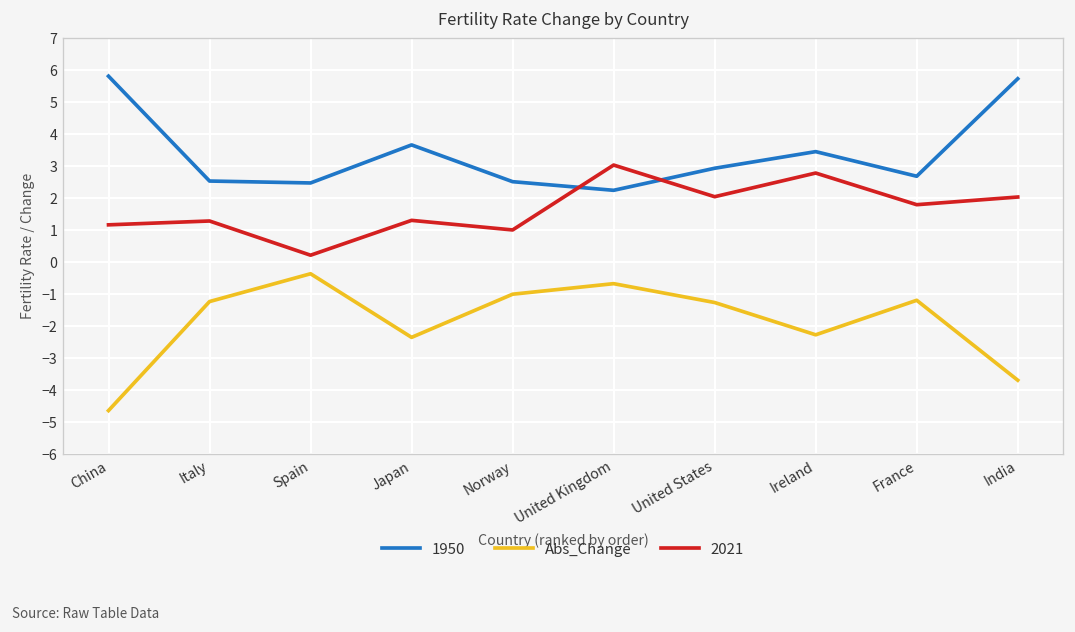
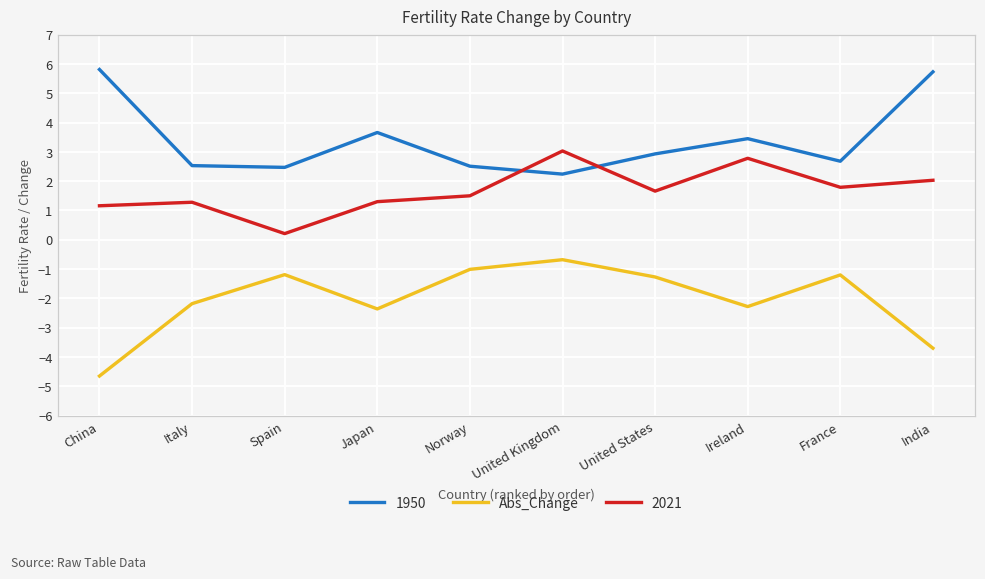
Abs_Change, Italy: -1.2 -> -2.2
Abs_Change, Spain: -0.4 -> -1.2
2021, Norway: 1.0 -> 1.5
2021, United States: 2.0 -> 1.7
